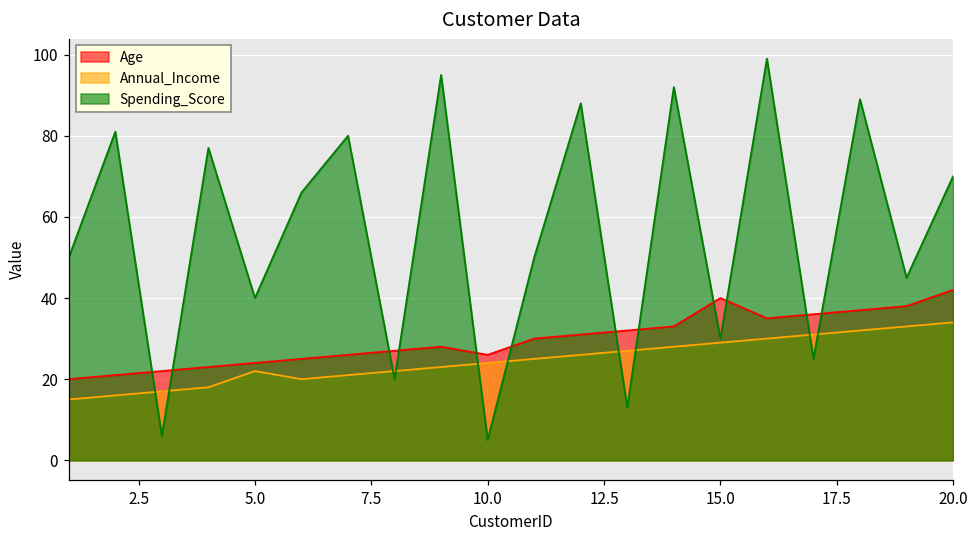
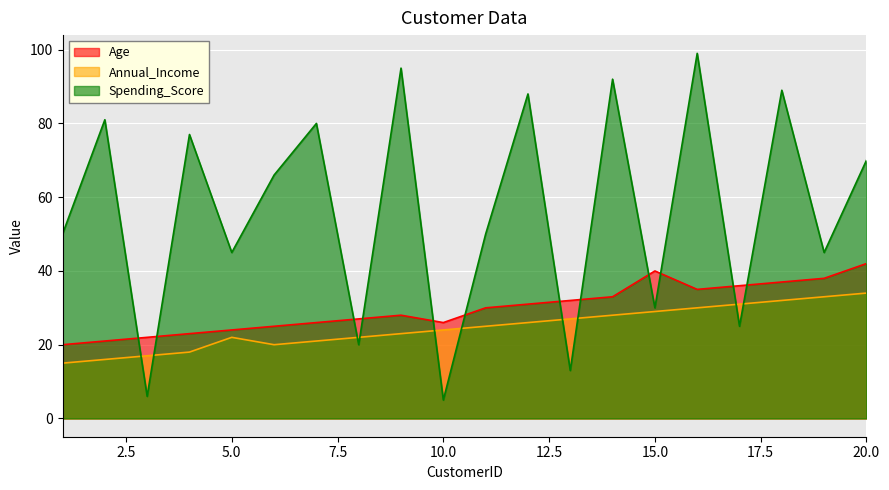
Spending_Score, 5.0: 40 -> 45
